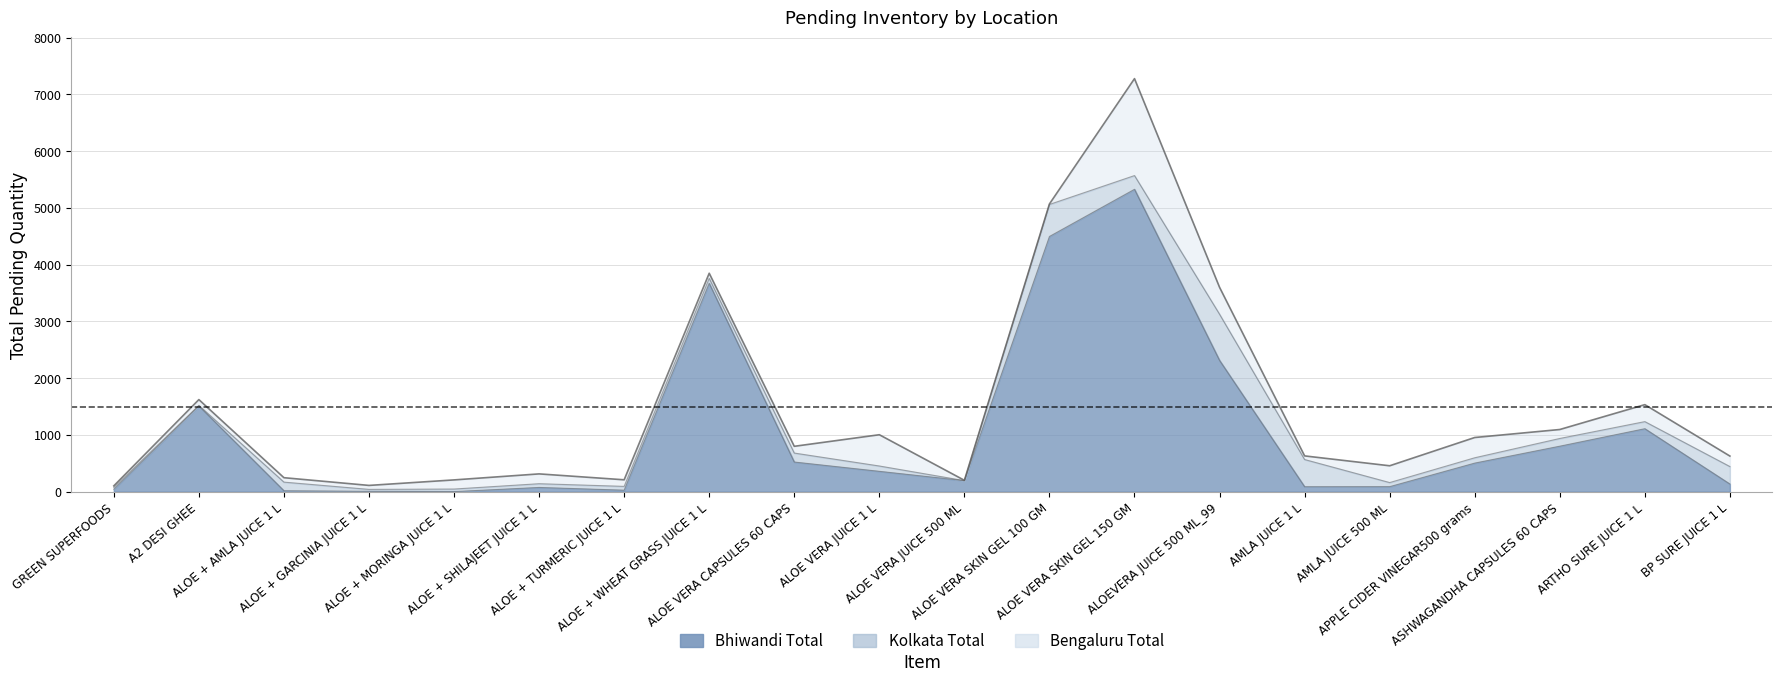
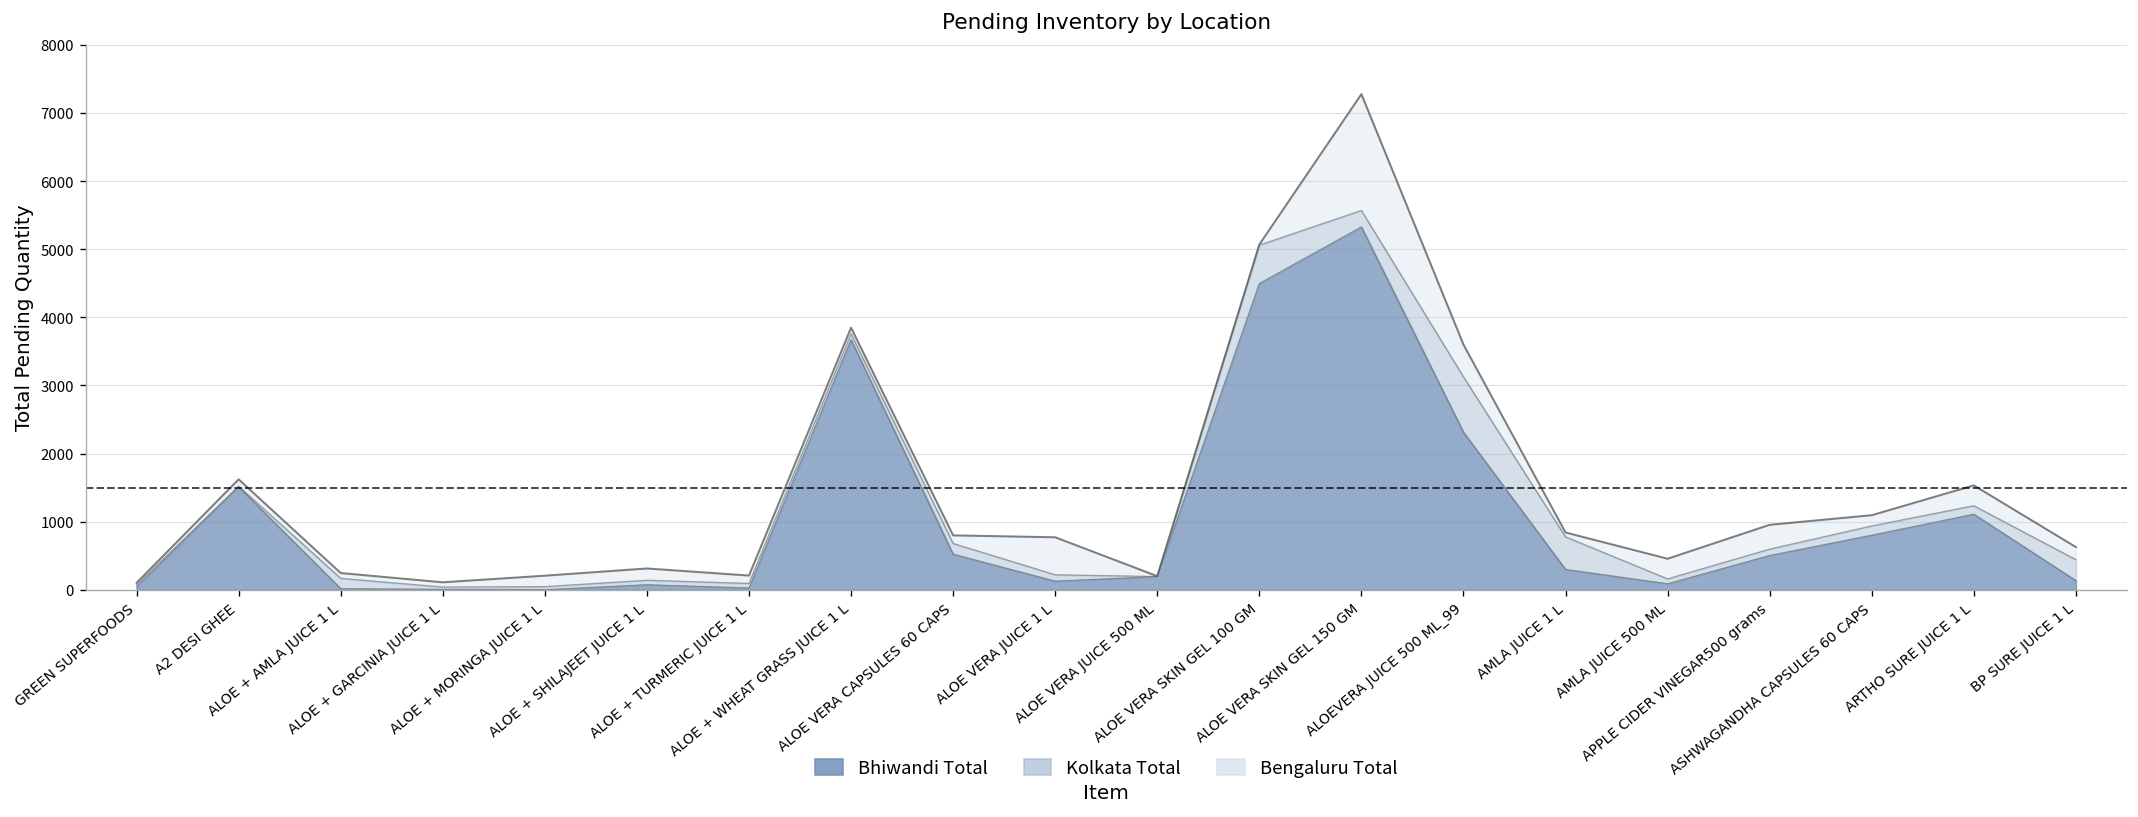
Bhiwandi Total, ALOE VERA JUICE 1 L: 400 -> 100
Bhiwandi Total, AMLA JUICE 1 L: 100 -> 300
